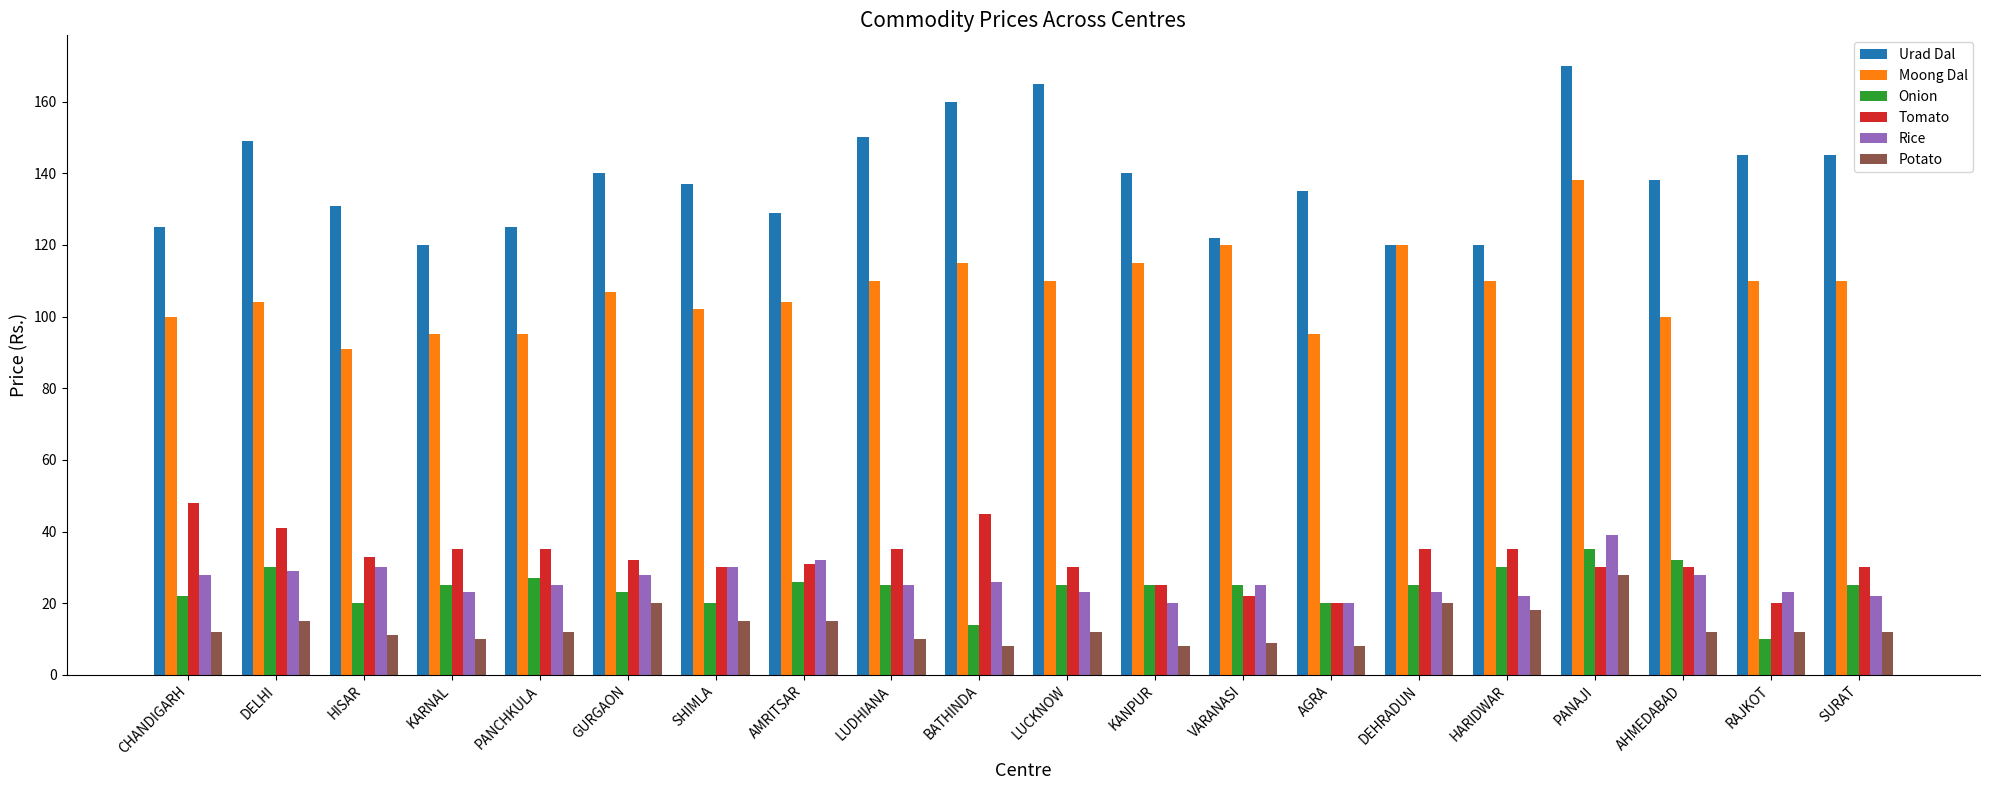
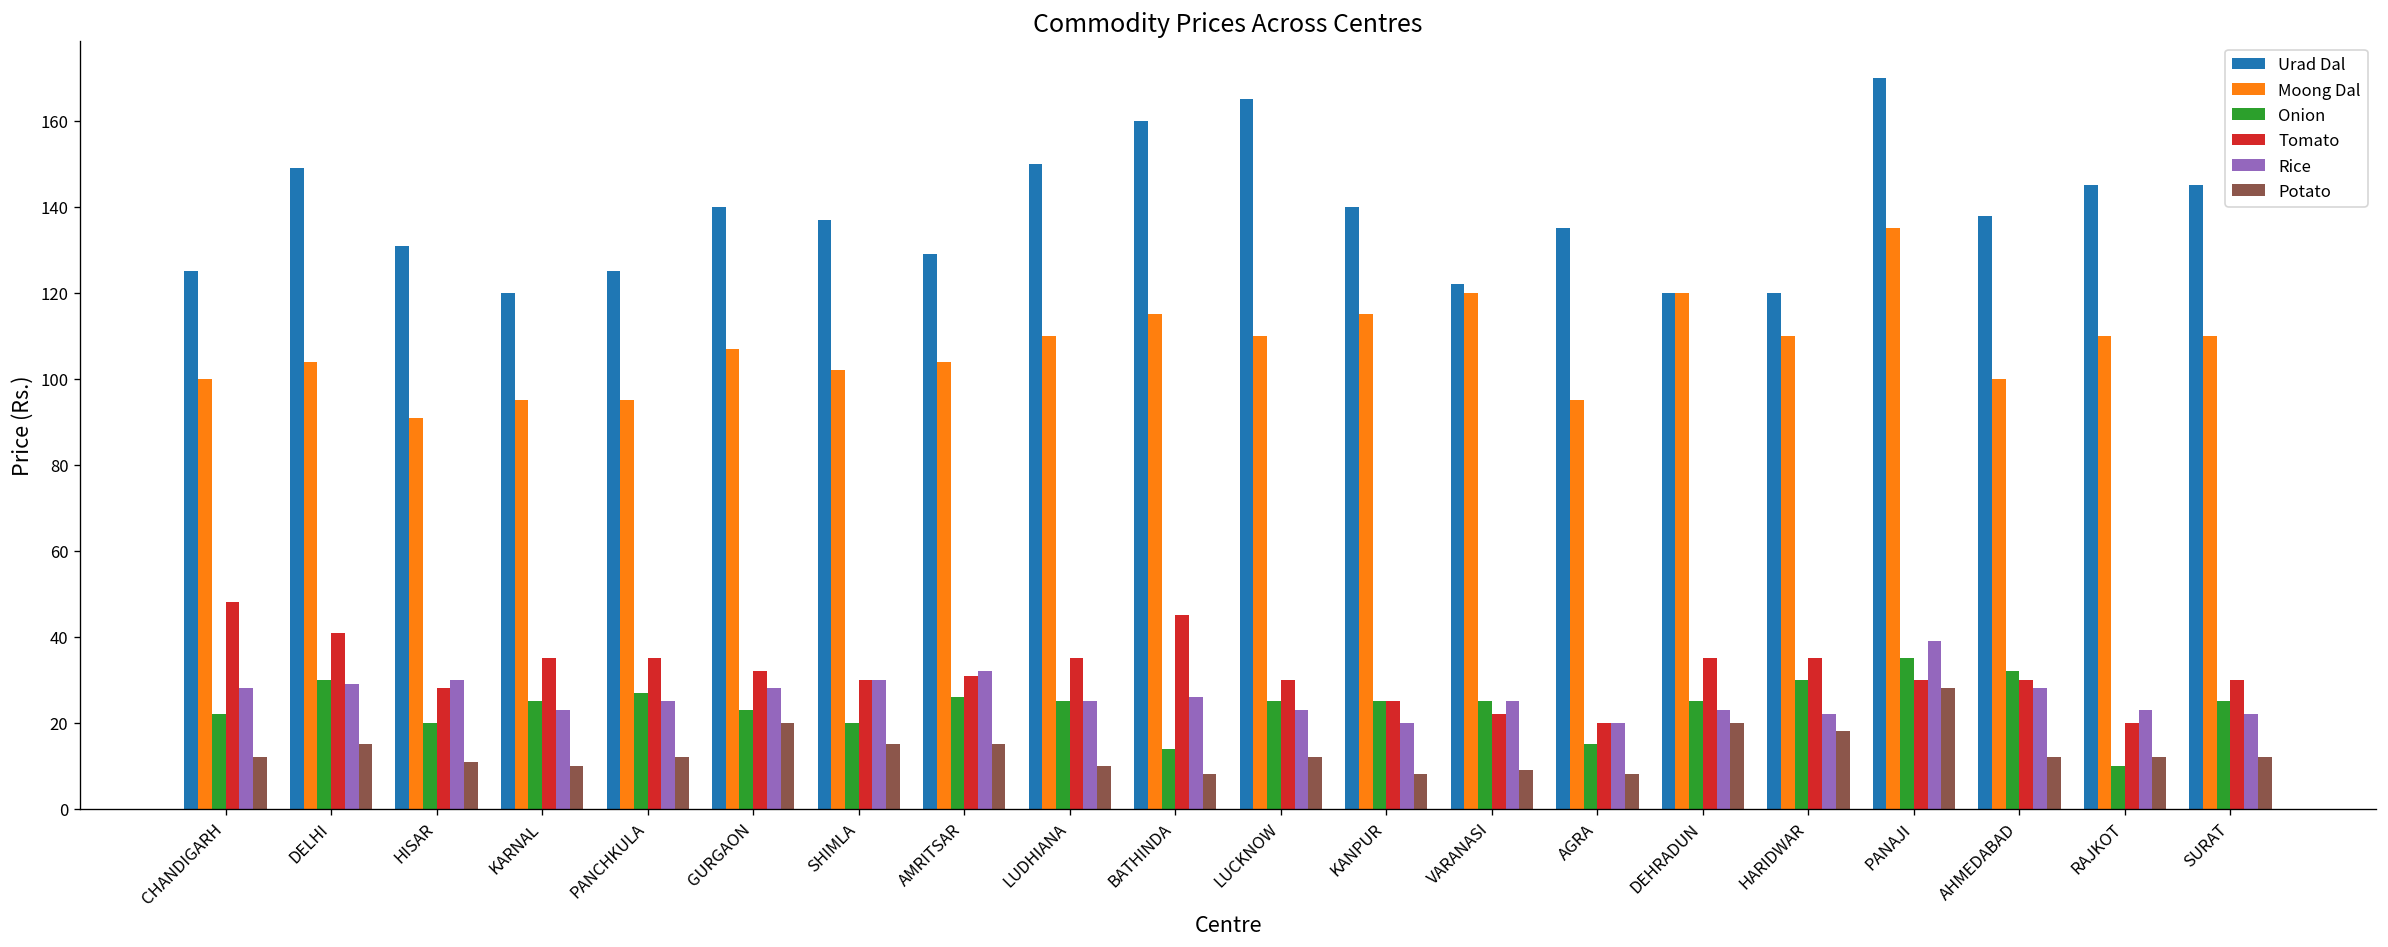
Tomato, HISAR: 33 -> 28
Onion, AGRA: 20 -> 15
Moong Dal, PANAJI: 138 -> 135
